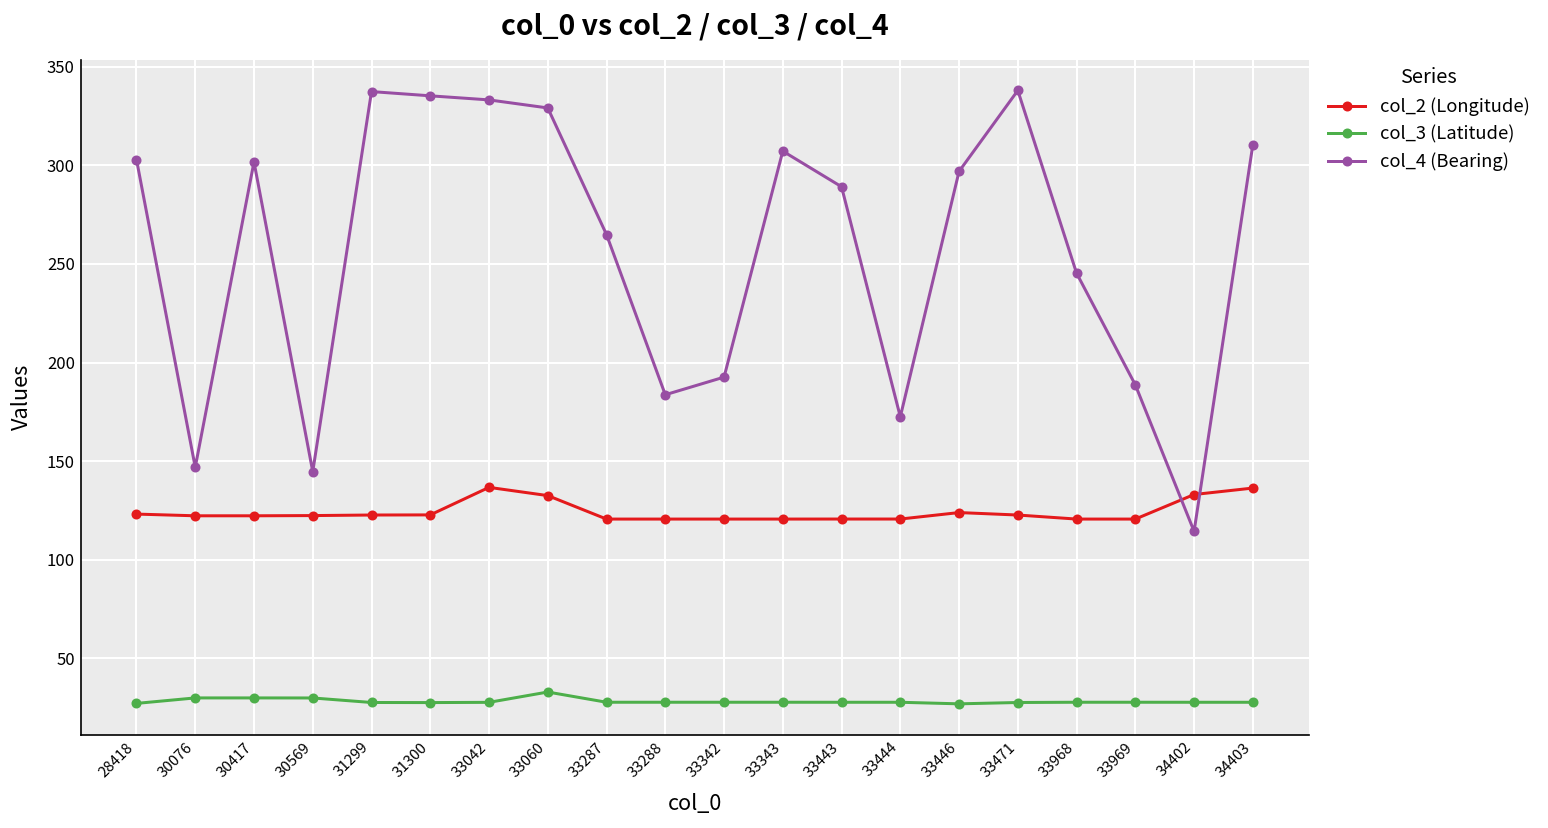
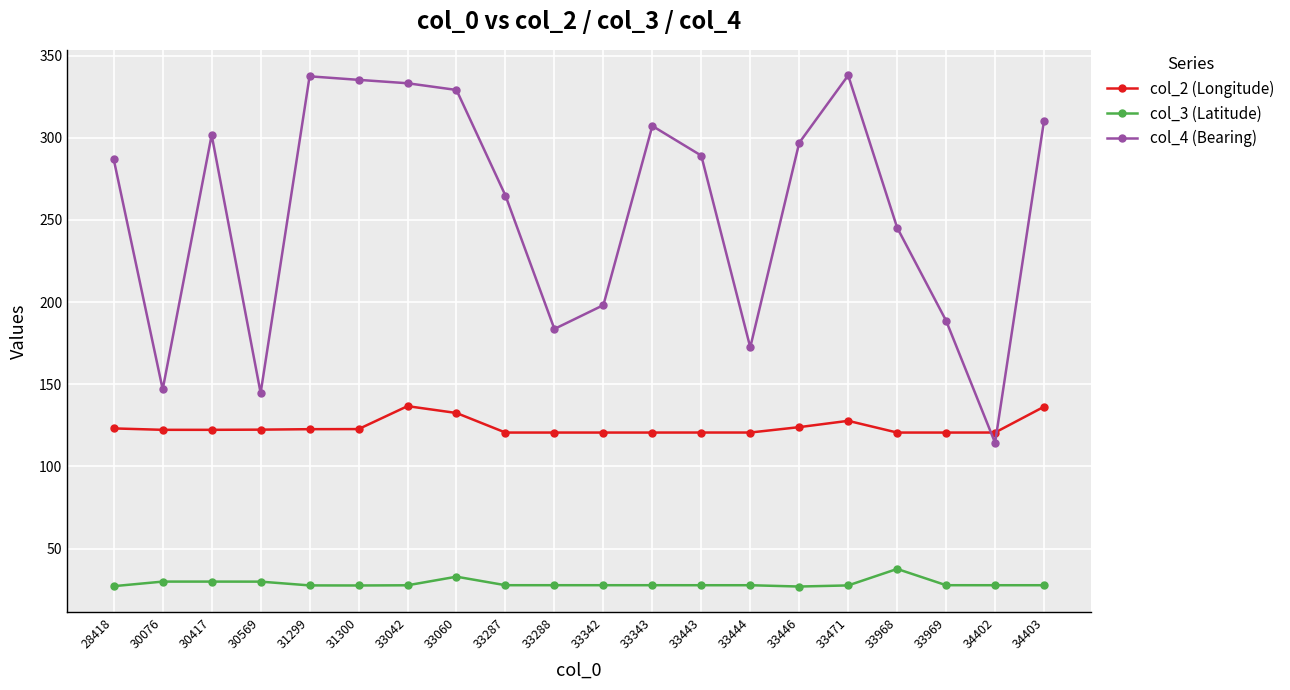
col_4 (Bearing), 28418: 303 -> 287
col_4 (Bearing), 33342: 193 -> 198
col_2 (Longitude), 33471: 123 -> 128
col_3 (Latitude), 33968: 28 -> 38
col_2 (Longitude), 34402: 133 -> 121
